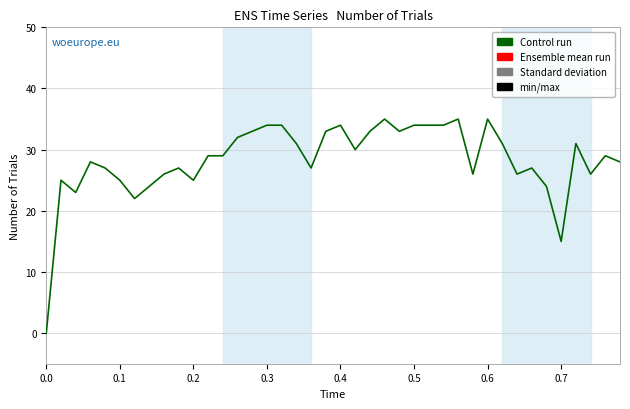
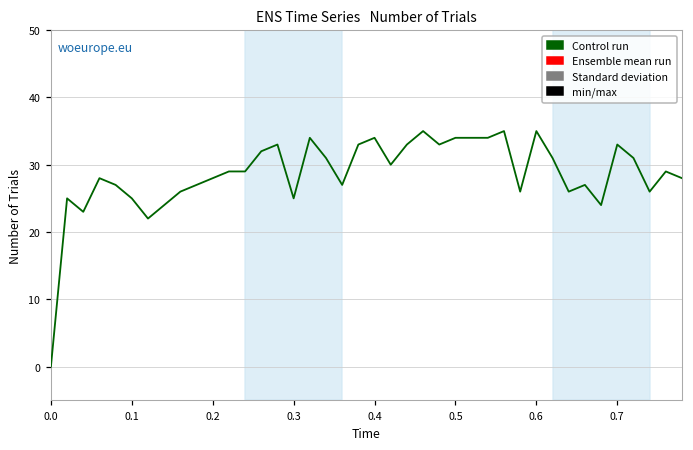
0.2: 25 -> 28
0.3: 34 -> 25
0.7: 15 -> 33
